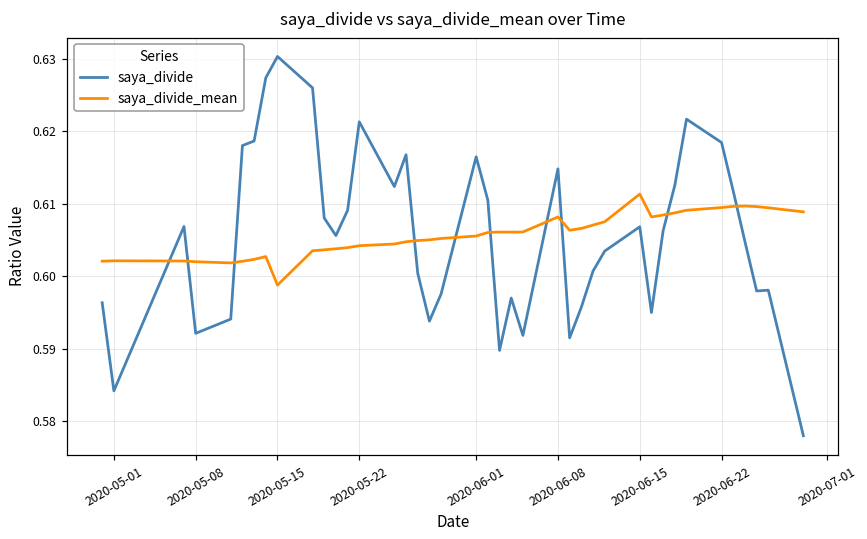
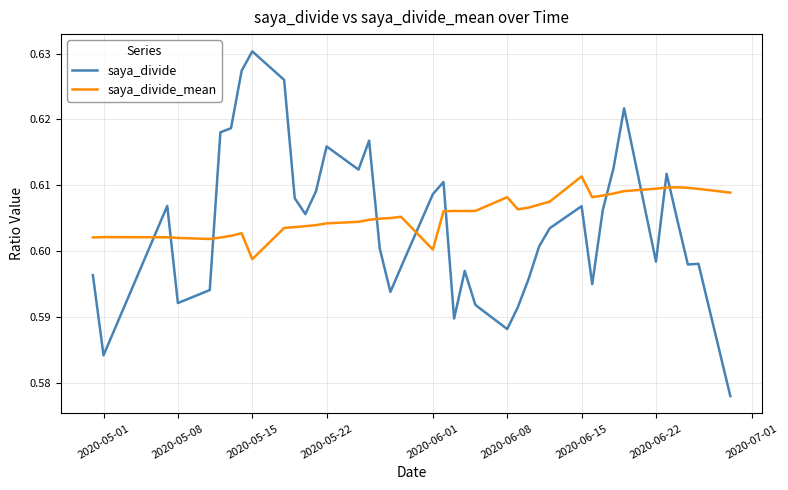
saya_divide, 2020-05-22: 0.621 -> 0.616
saya_divide, 2020-06-01: 0.616 -> 0.609
saya_divide_mean, 2020-06-01: 0.606 -> 0.600
saya_divide, 2020-06-08: 0.615 -> 0.588
saya_divide, 2020-06-22: 0.618 -> 0.598
